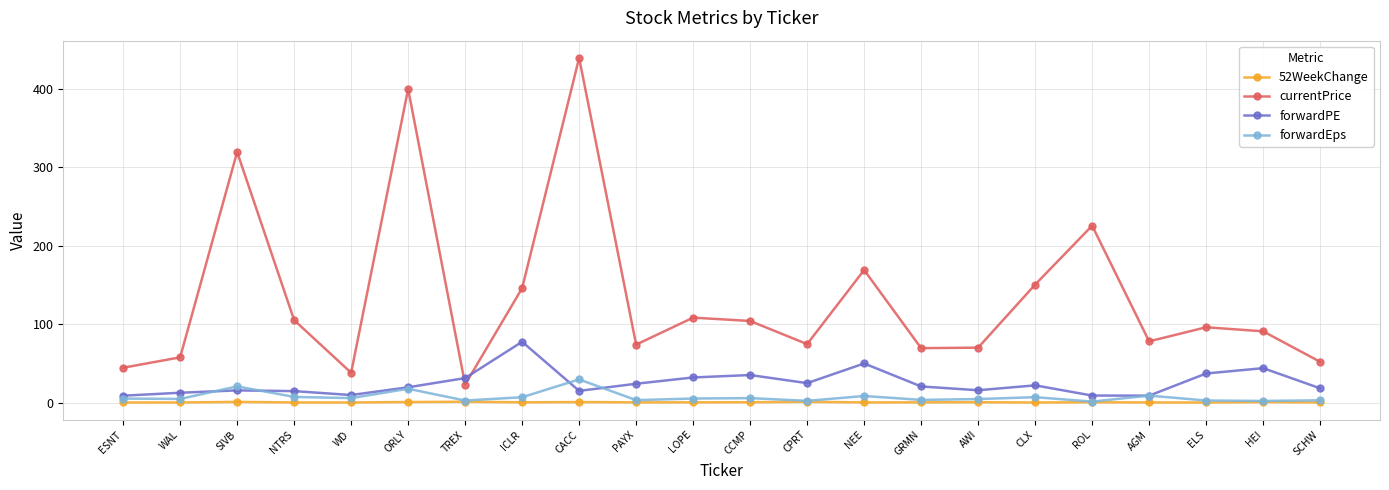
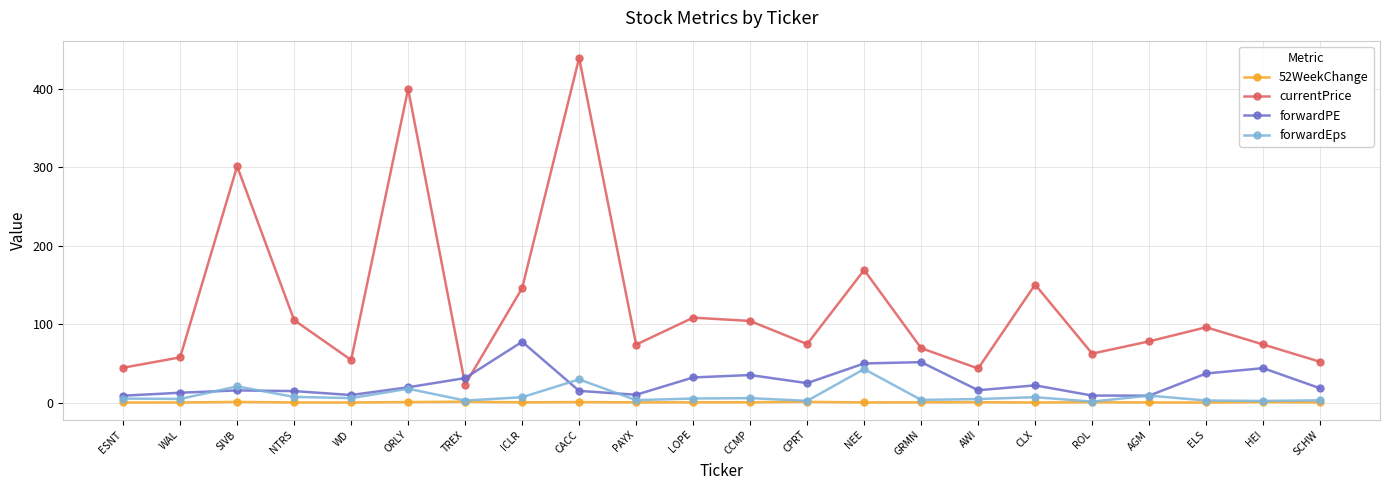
currentPrice, SIVB: 320 -> 300
currentPrice, WD: 40 -> 50
forwardPE, PAYX: 20 -> 10
forwardEps, NEE: 10 -> 40
forwardPE, GRMN: 20 -> 50
currentPrice, AWI: 70 -> 40
currentPrice, ROL: 230 -> 60
currentPrice, HEI: 90 -> 70
